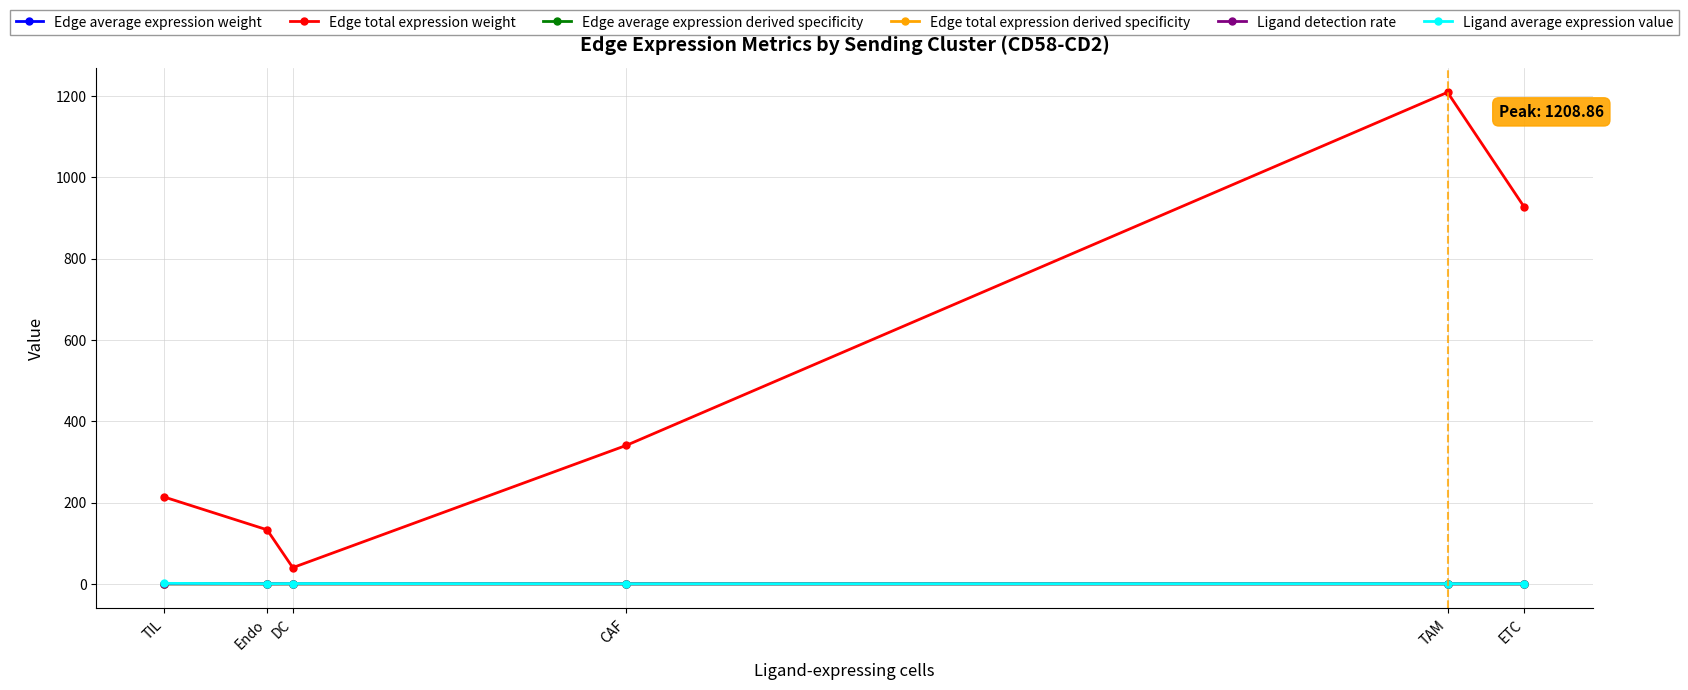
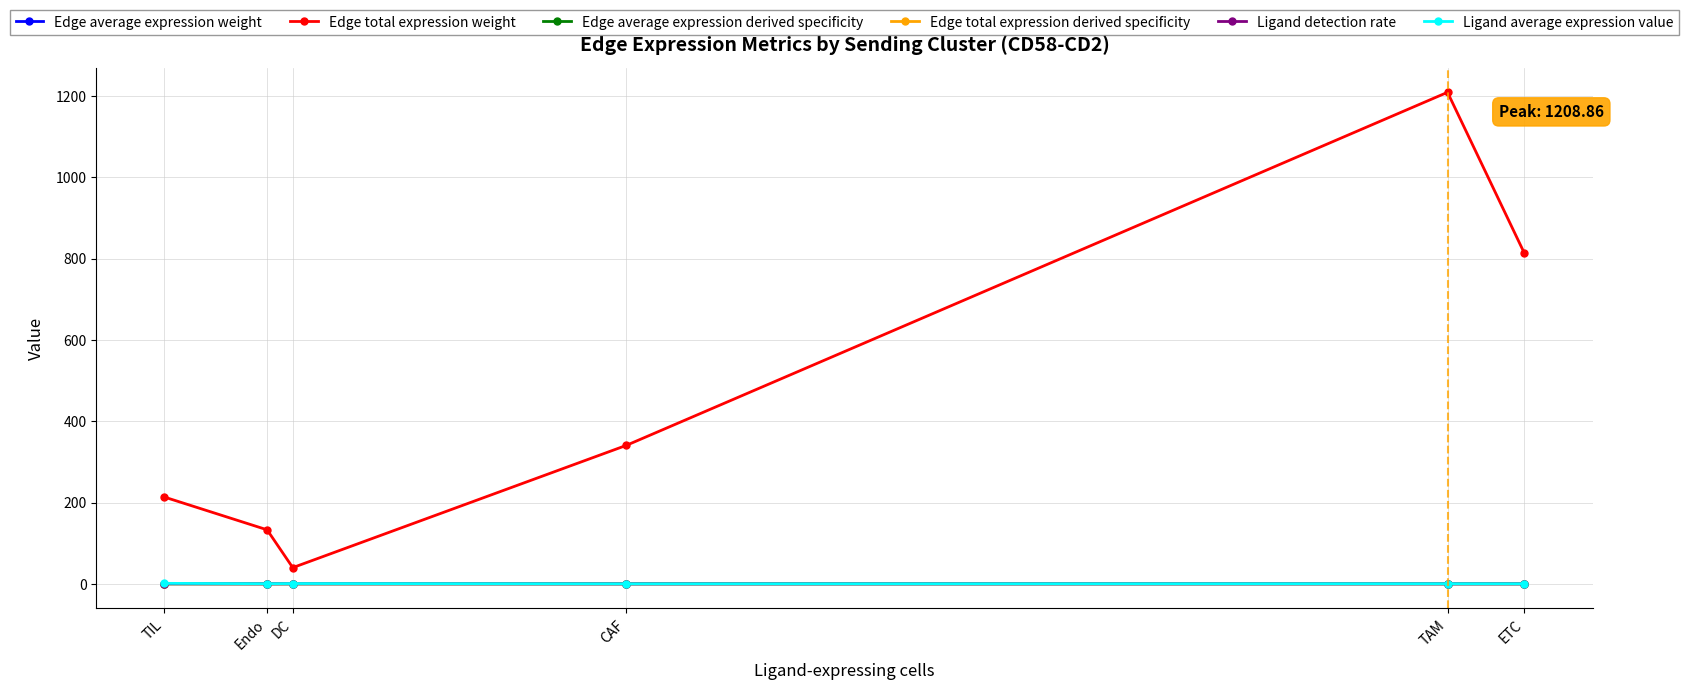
Edge total expression weight, ETC: 930 -> 810
